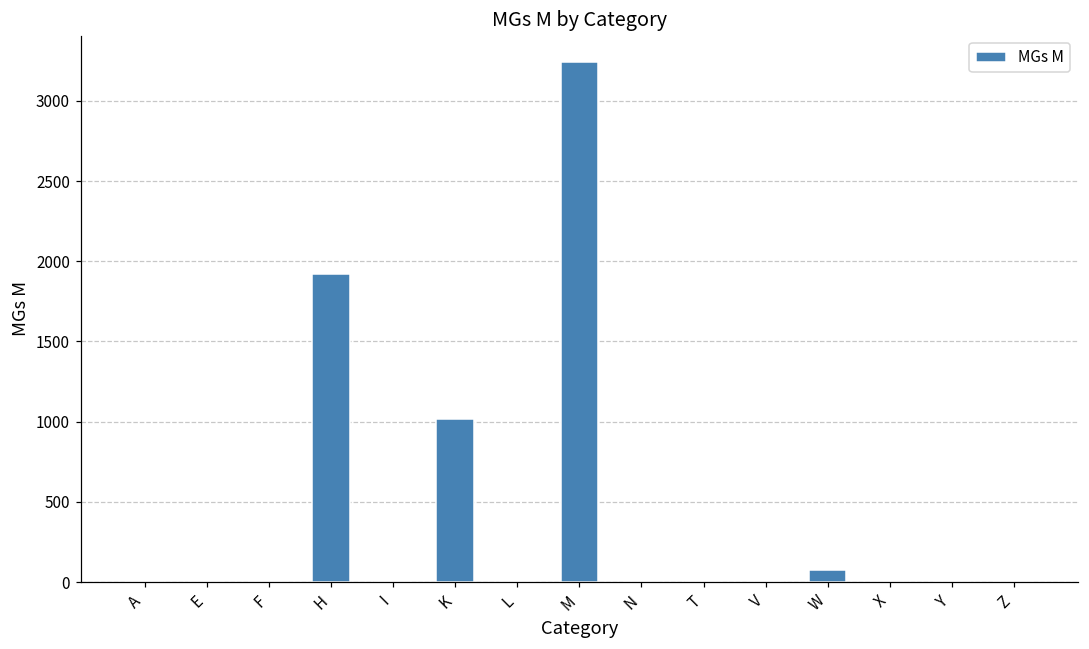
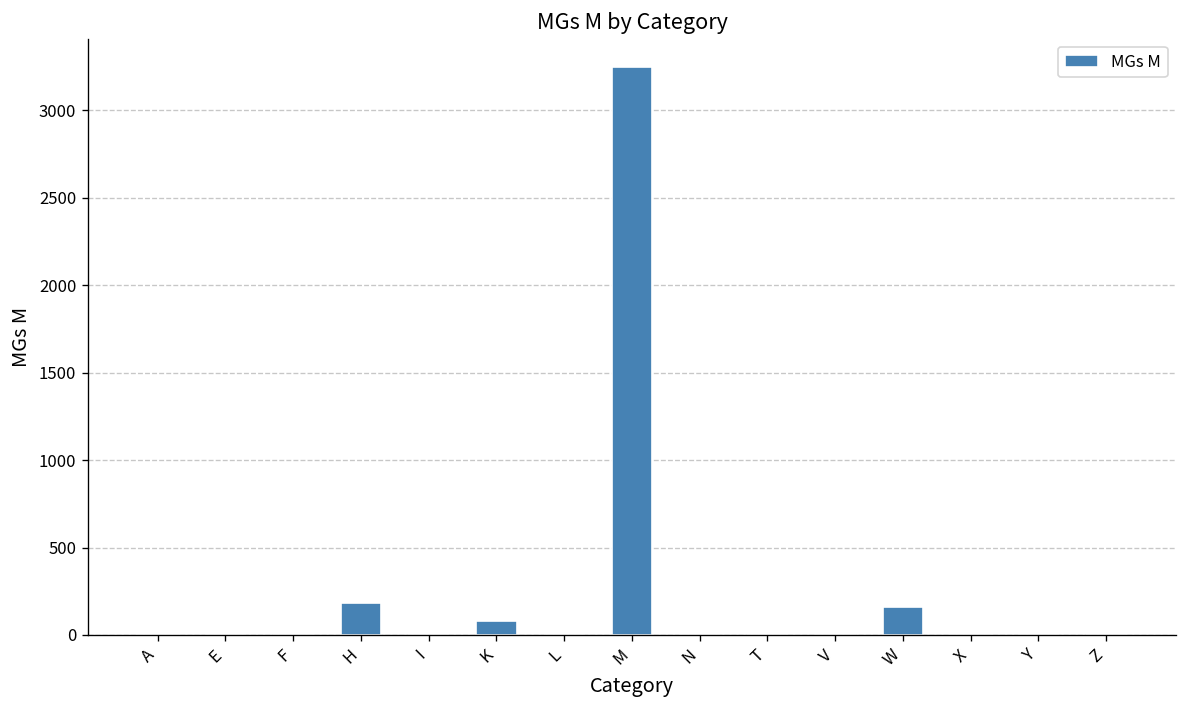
H: 1920 -> 190
K: 1010 -> 80
W: 70 -> 160
